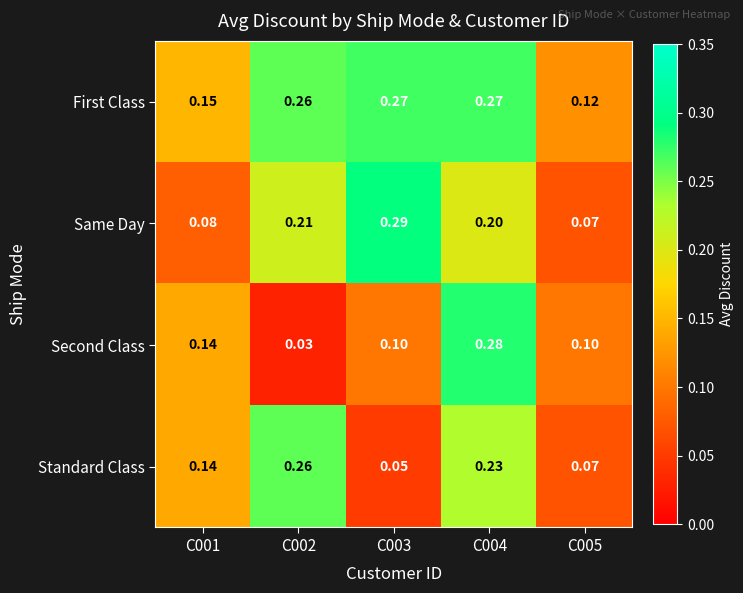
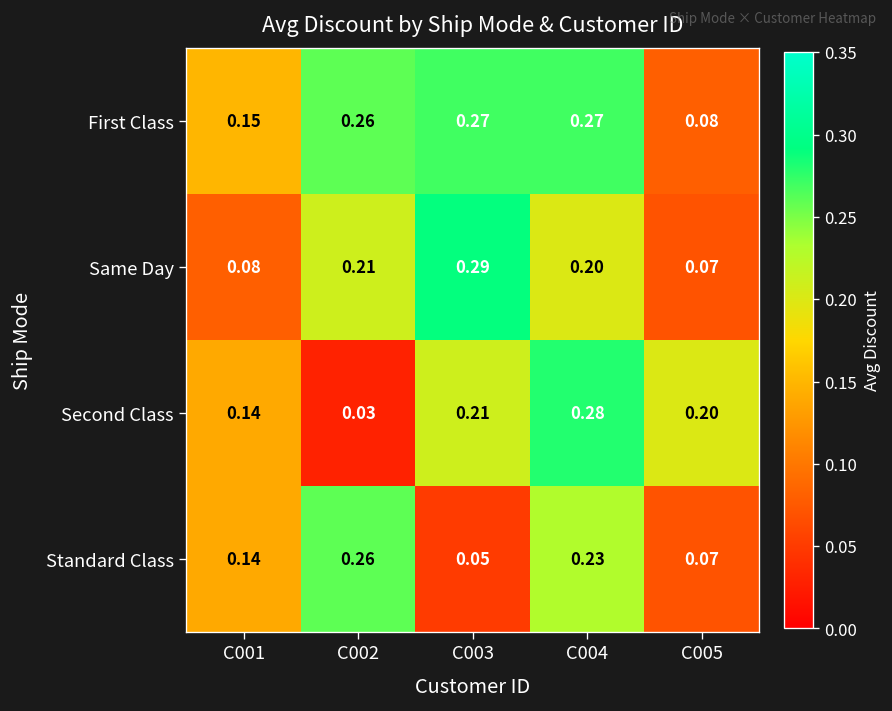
First Class, C005: 0.12 -> 0.08
Second Class, C003: 0.10 -> 0.21
Second Class, C005: 0.10 -> 0.20
